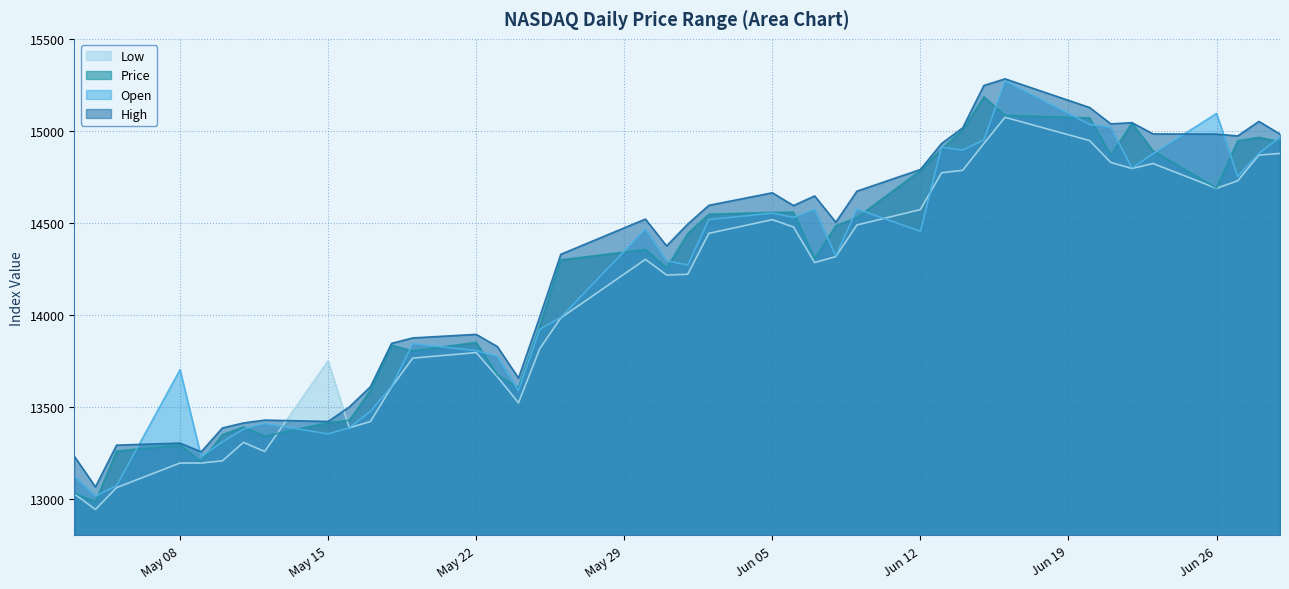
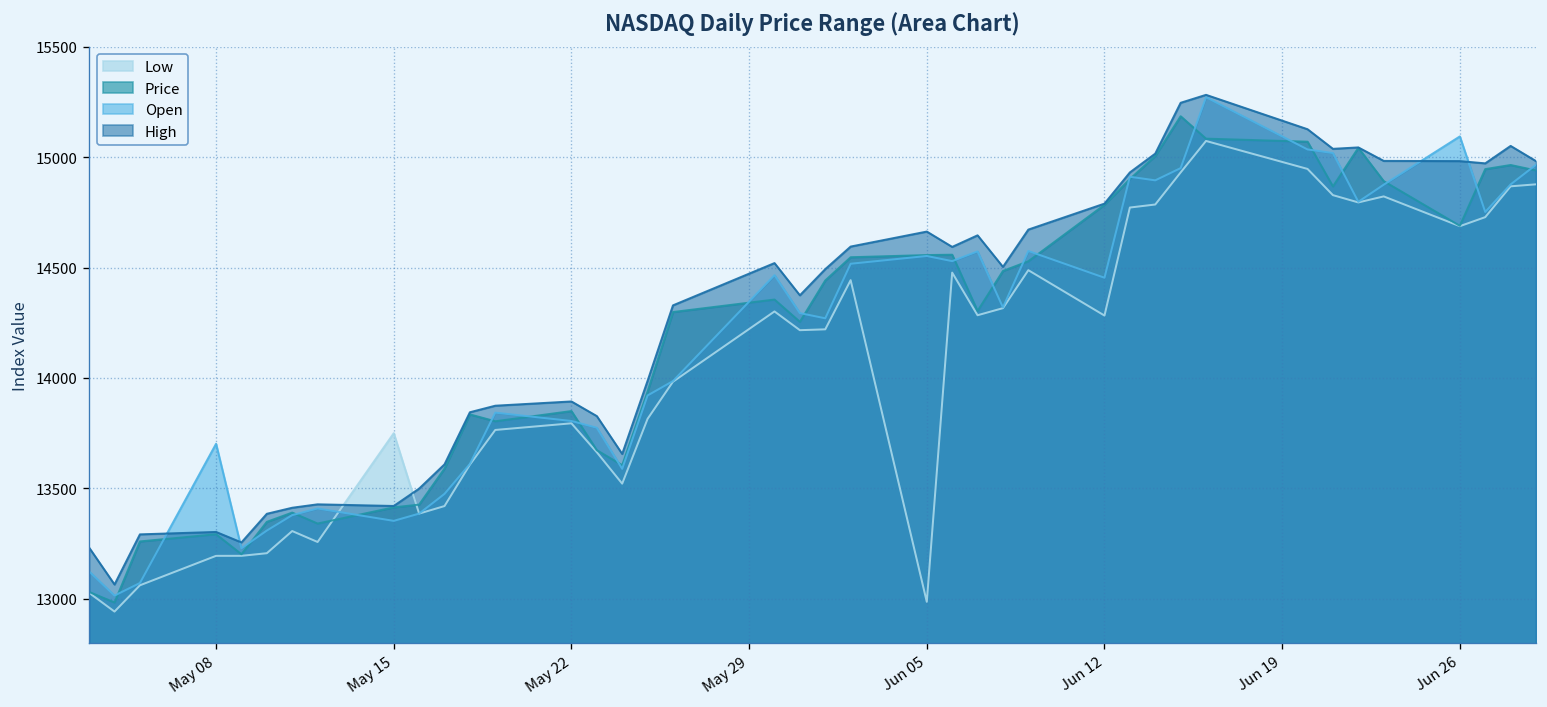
Low, Jun 05: 14520 -> 12990
Low, Jun 12: 14570 -> 14280
